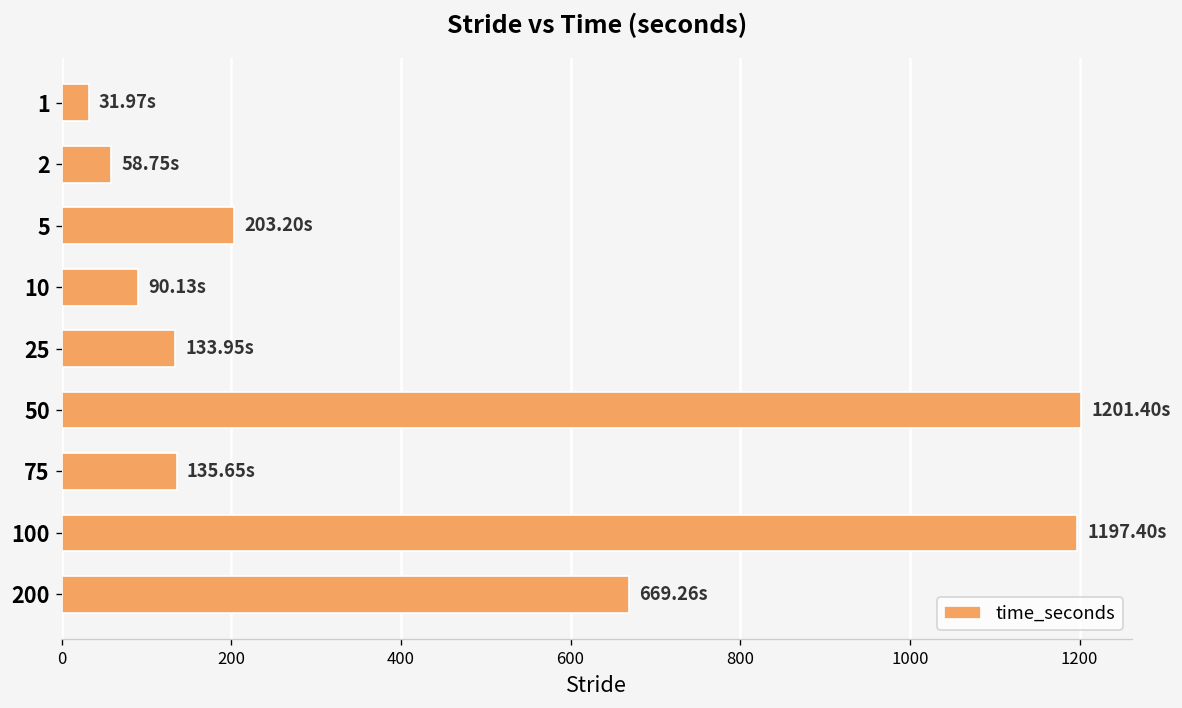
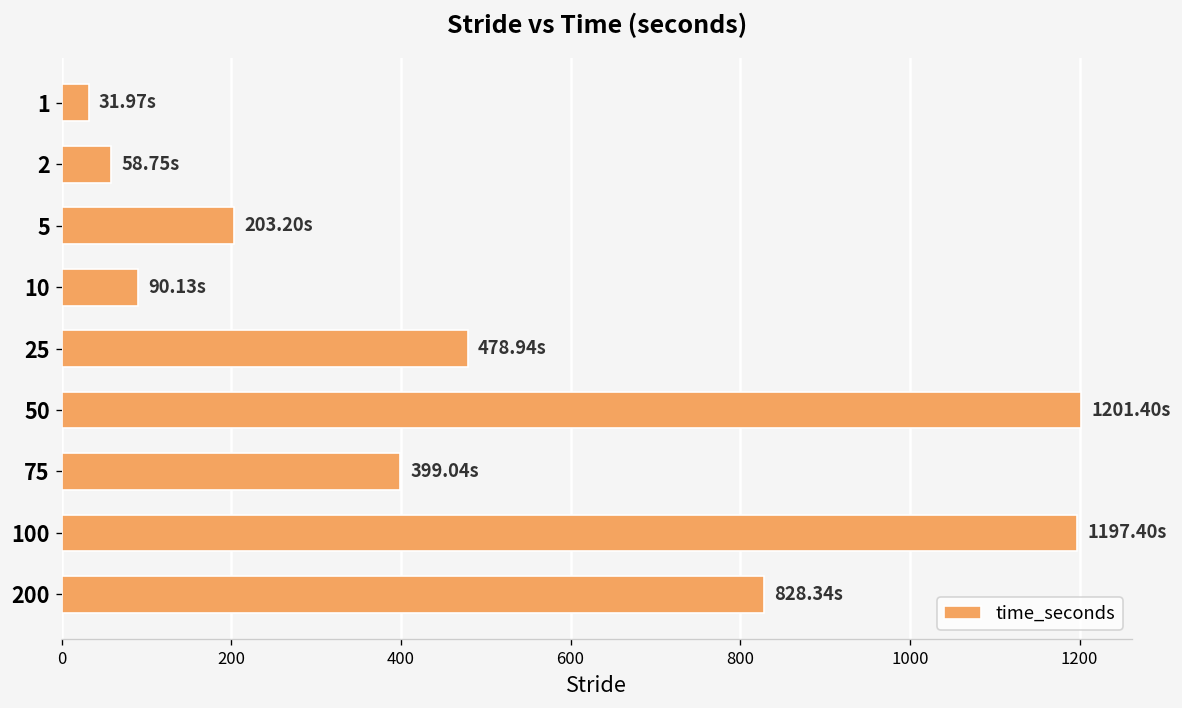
25: 133.95s -> 478.94s
75: 135.65s -> 399.04s
200: 669.26s -> 828.34s
